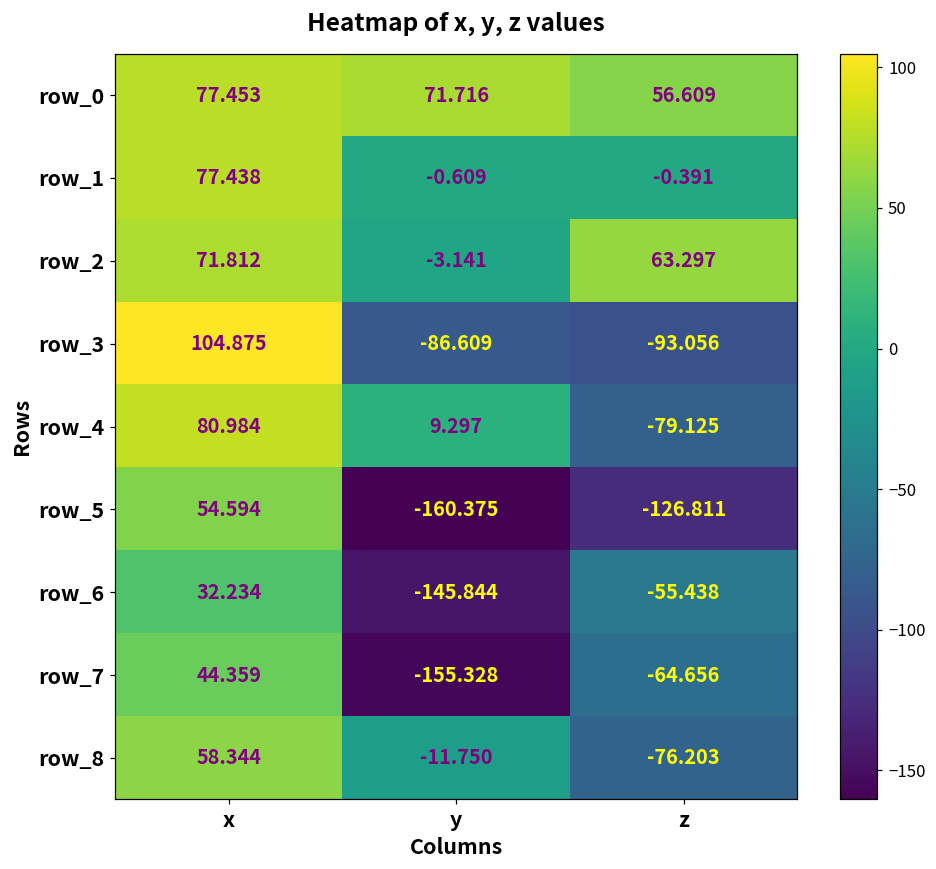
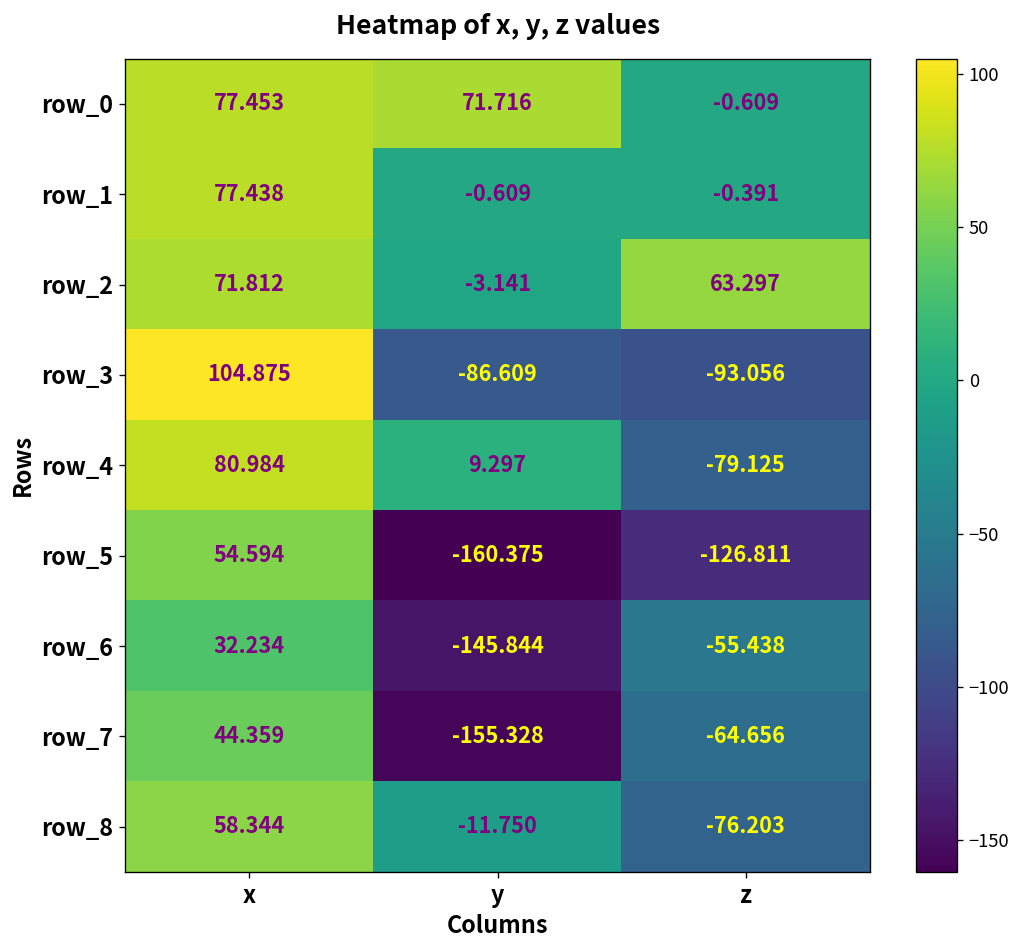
row_0, z: 56.609 -> -0.609
